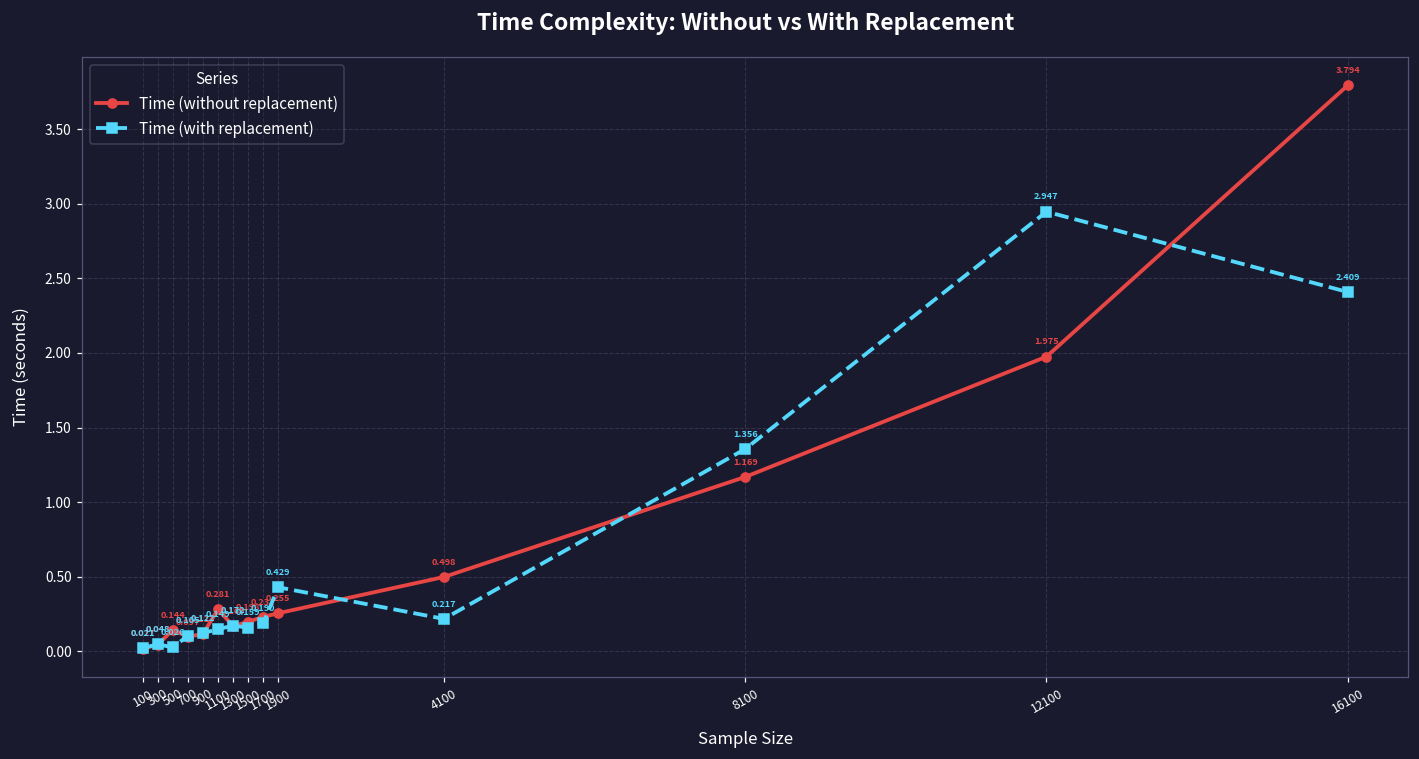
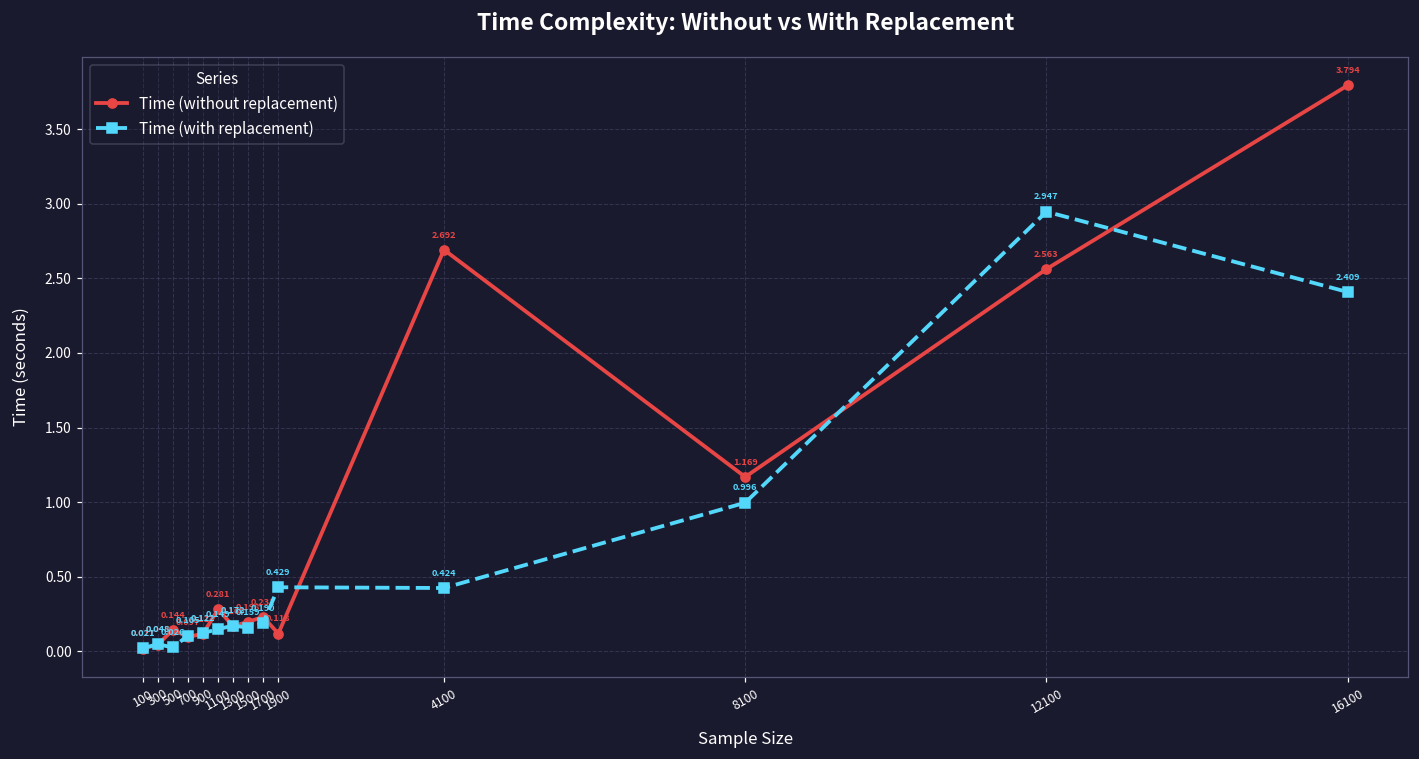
Time (without replacement), 1900: 0.255 -> 0.118
Time (without replacement), 4100: 0.498 -> 2.692
Time (with replacement), 4100: 0.217 -> 0.424
Time (with replacement), 8100: 1.356 -> 0.996
Time (without replacement), 12100: 1.975 -> 2.563
